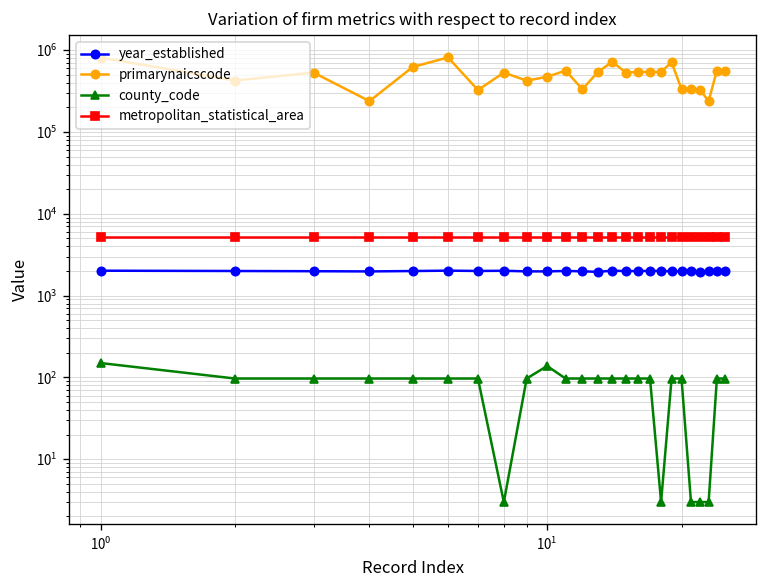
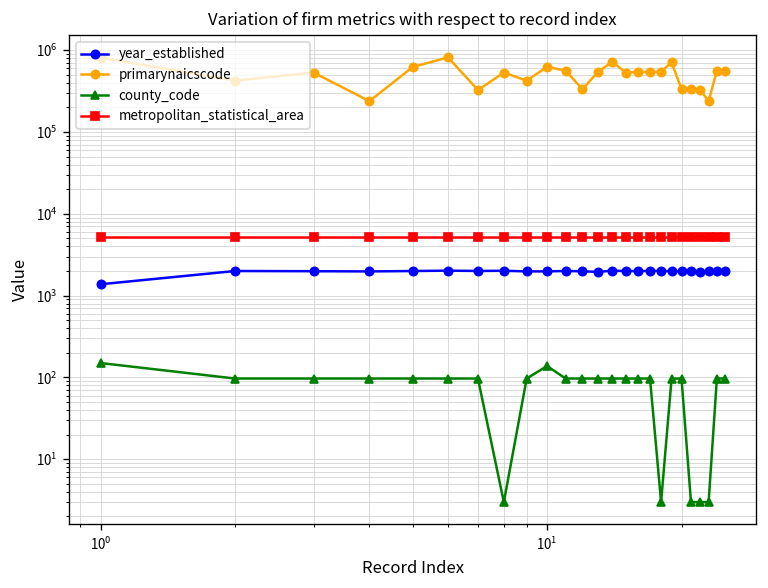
year_established, 10^0: 2000 -> 1400
primarynaicscode, 10^1: 500000 -> 600000
